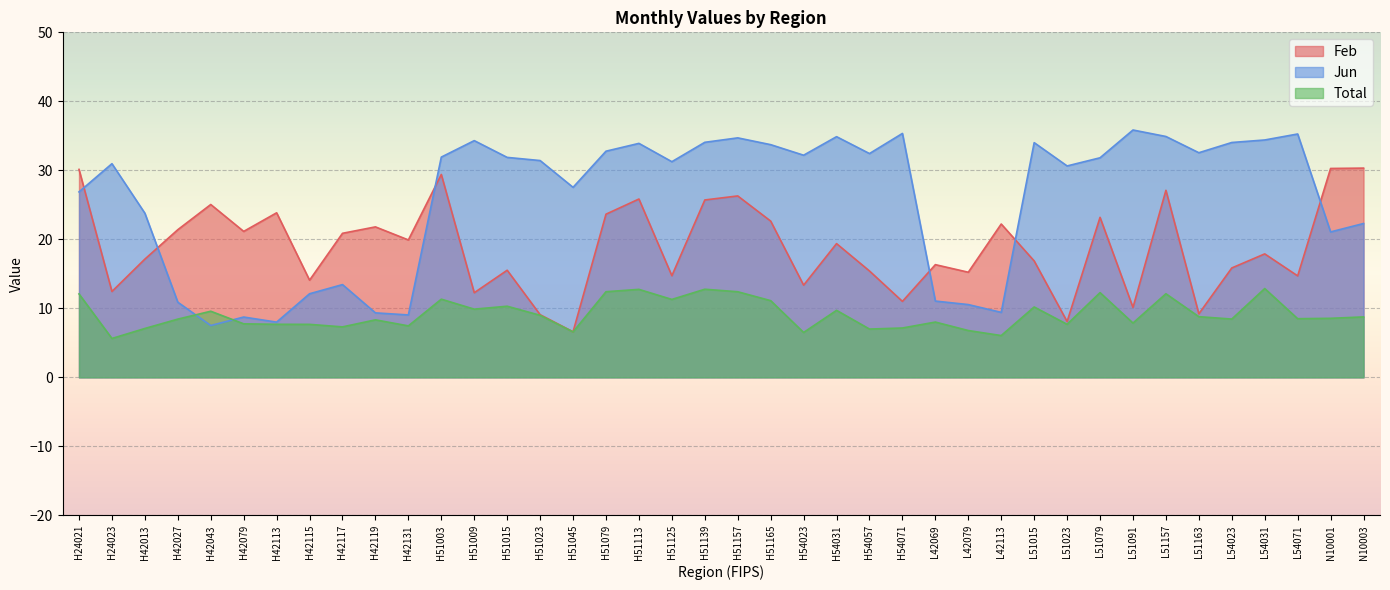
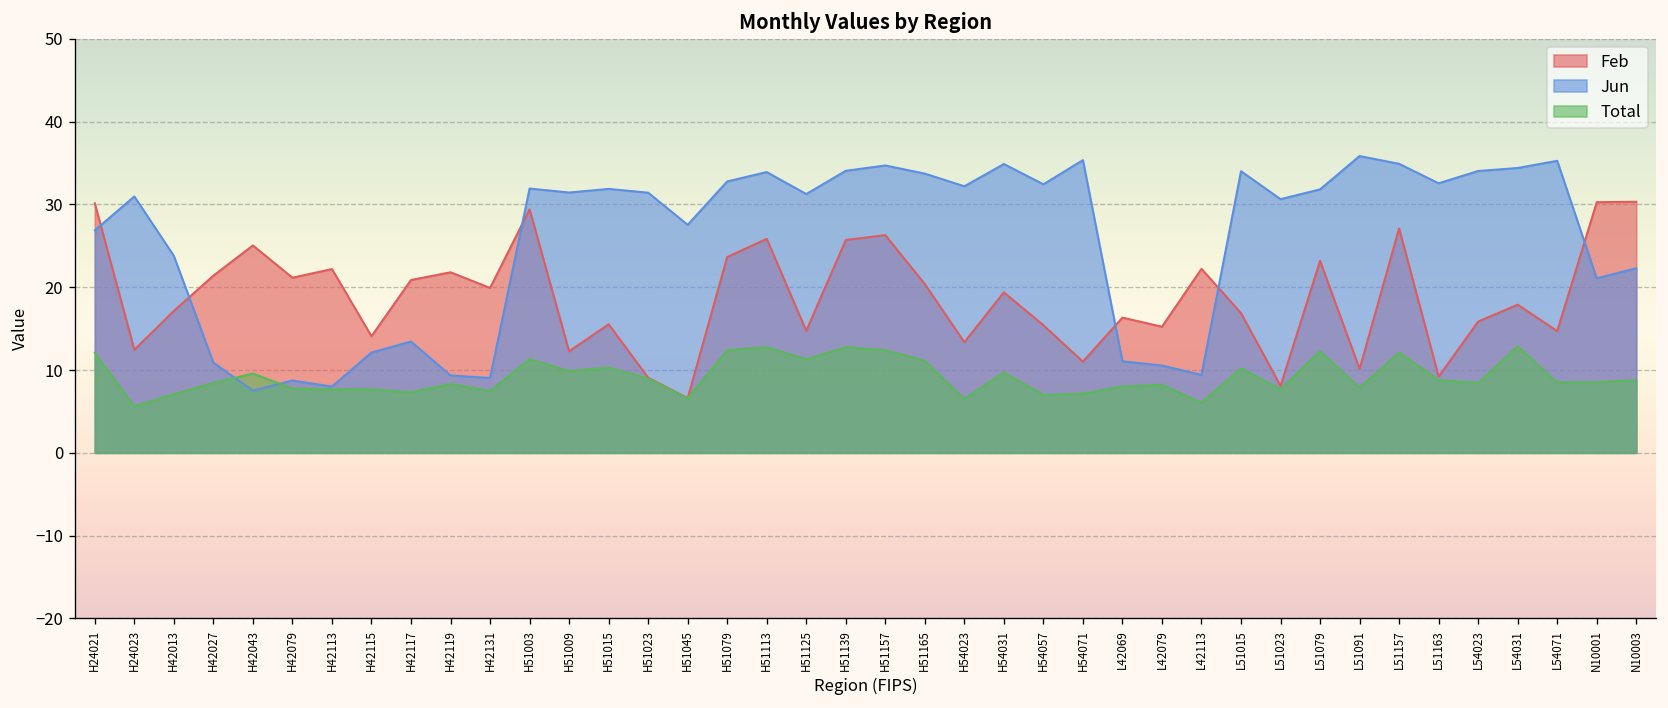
Feb, H42113: 24 -> 22
Jun, H51009: 34 -> 31
Feb, H51165: 23 -> 20
Total, L42079: 7 -> 8
